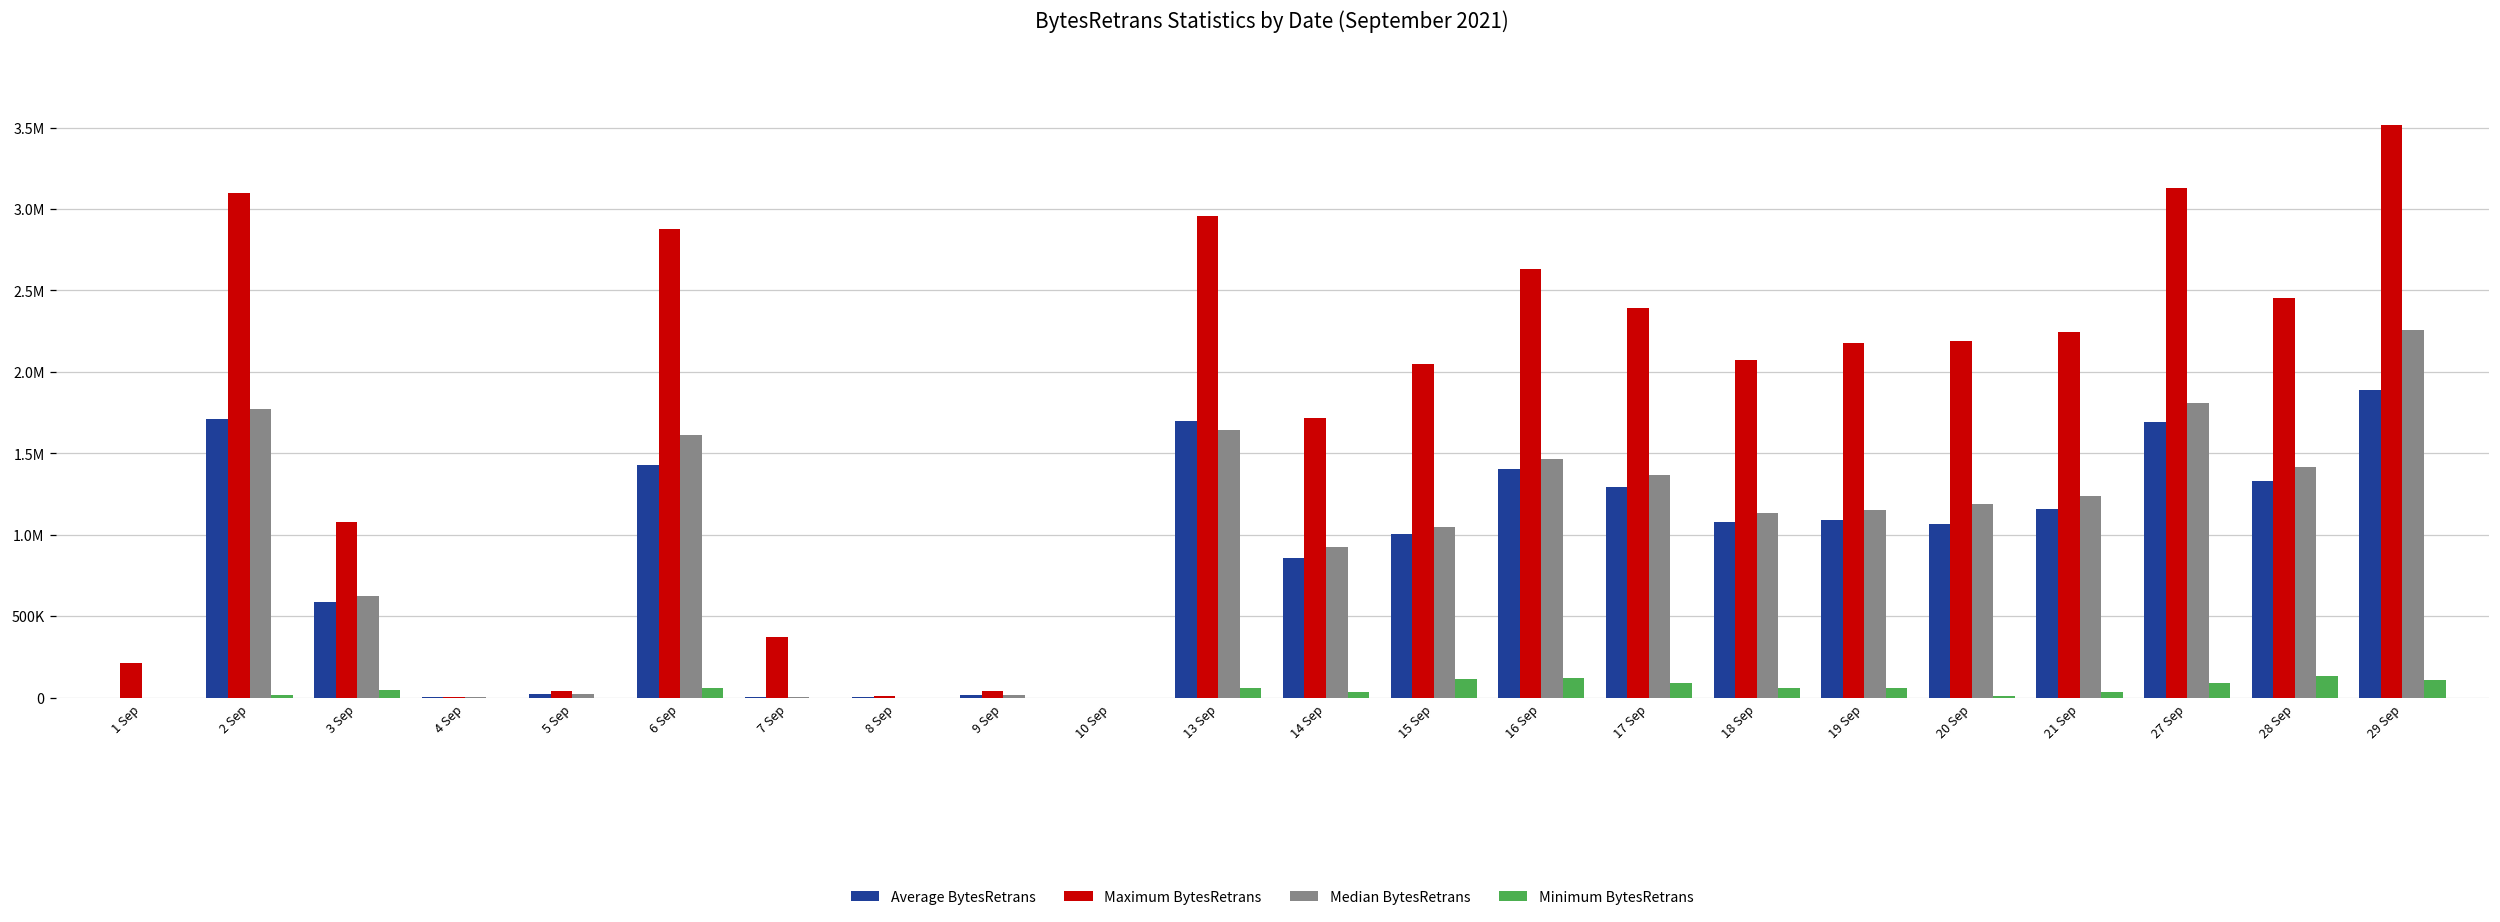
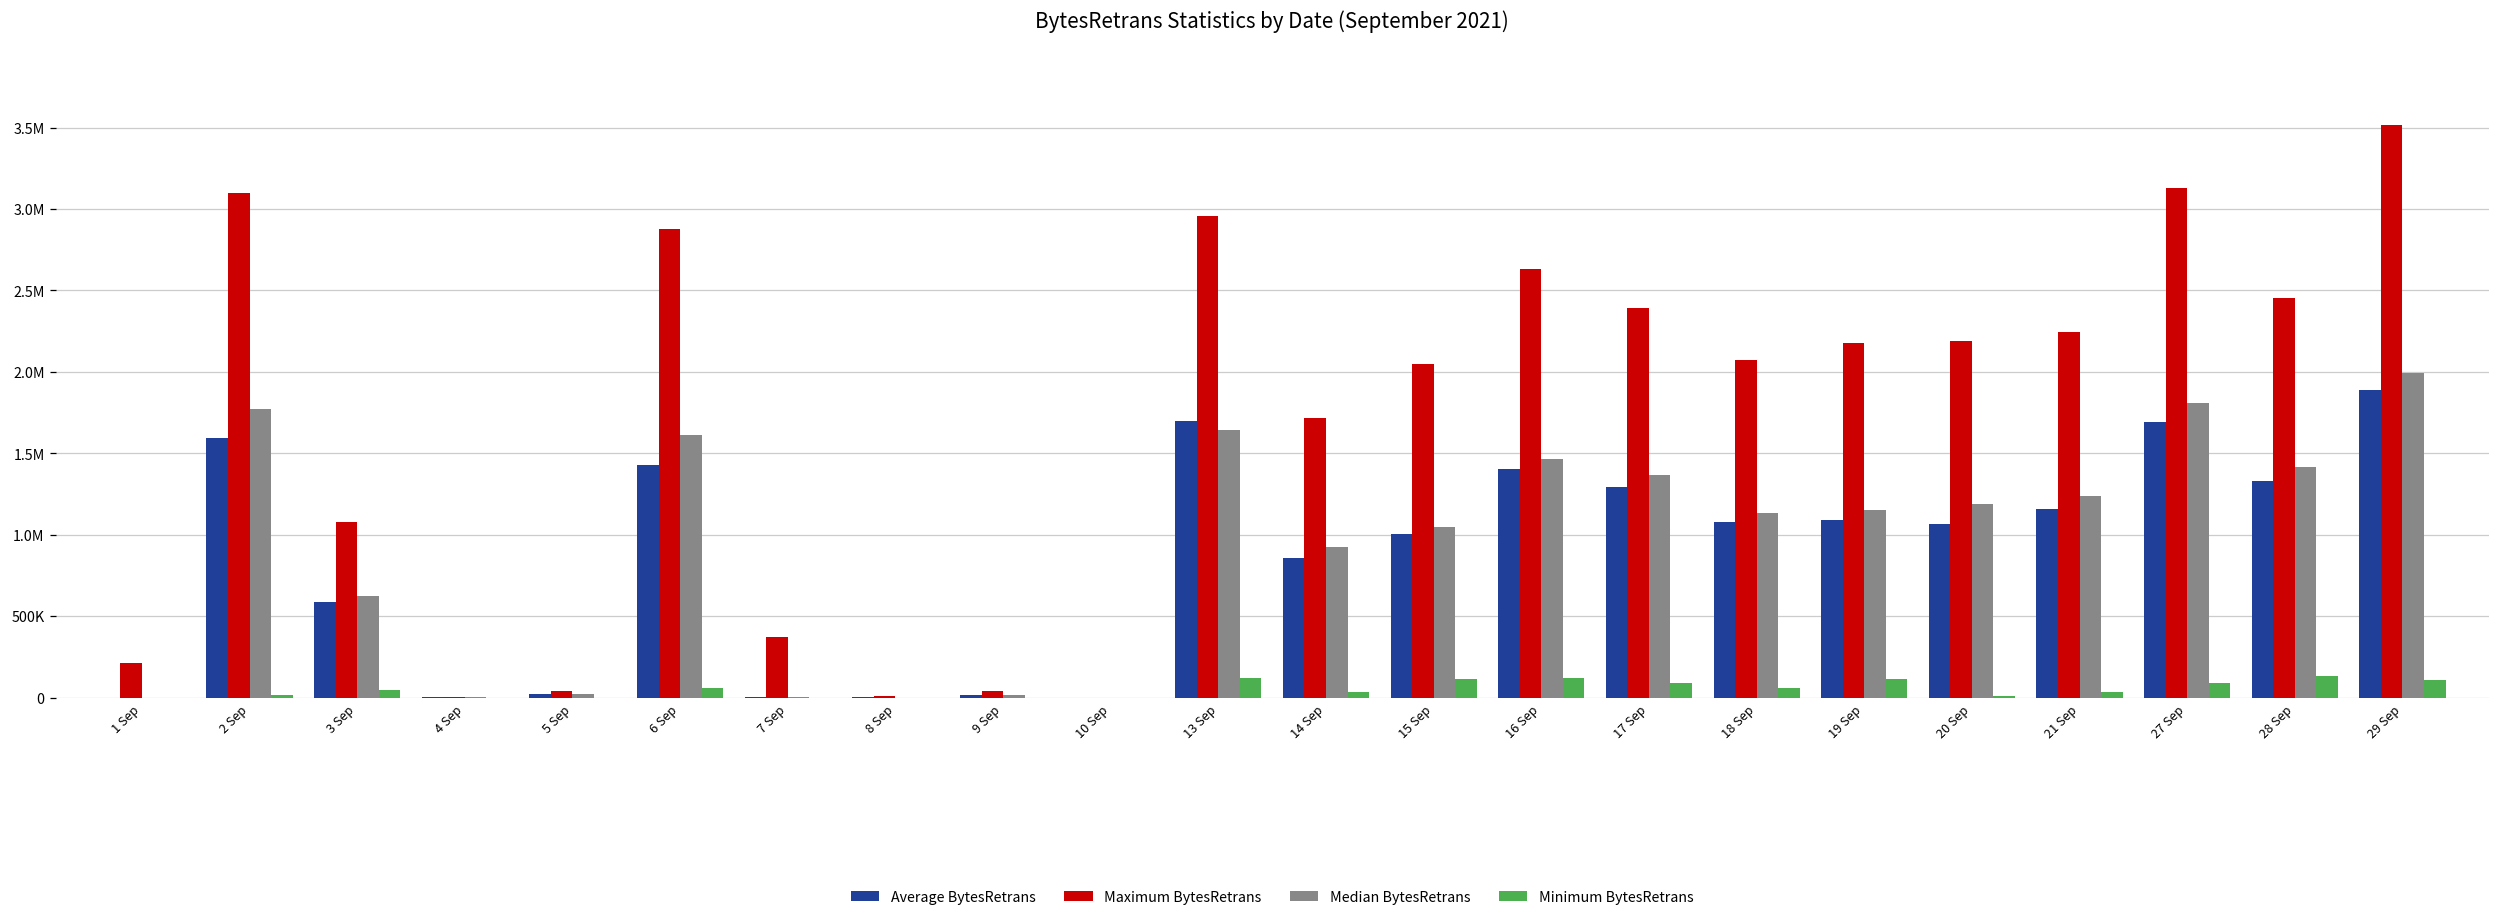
Average BytesRetrans, 2 Sep: 1710000 -> 1590000
Minimum BytesRetrans, 13 Sep: 60000 -> 120000
Minimum BytesRetrans, 19 Sep: 60000 -> 120000
Median BytesRetrans, 29 Sep: 2250000 -> 2000000
